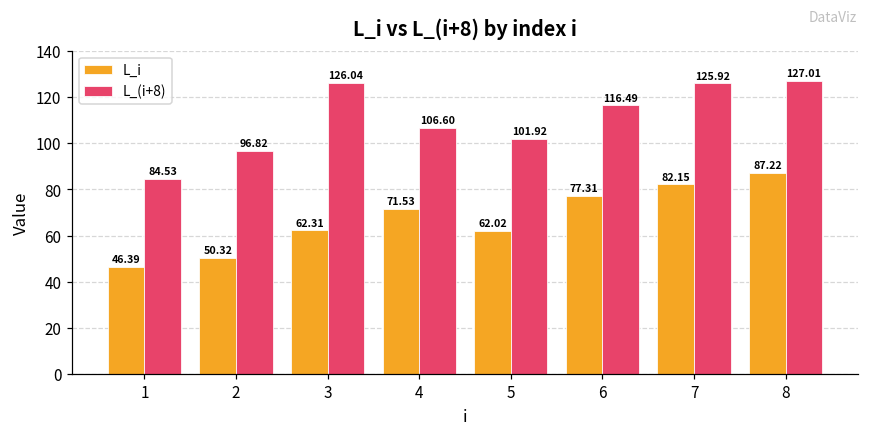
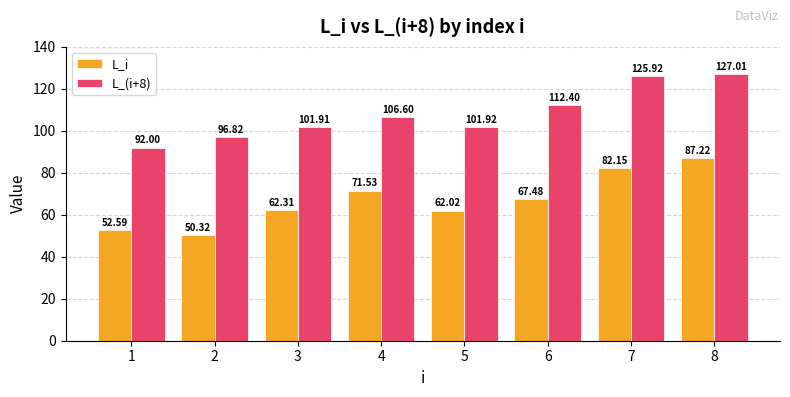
L_i, 1: 46.39 -> 52.59
L_(i+8), 1: 84.53 -> 92.00
L_(i+8), 3: 126.04 -> 101.91
L_i, 6: 77.31 -> 67.48
L_(i+8), 6: 116.49 -> 112.40
